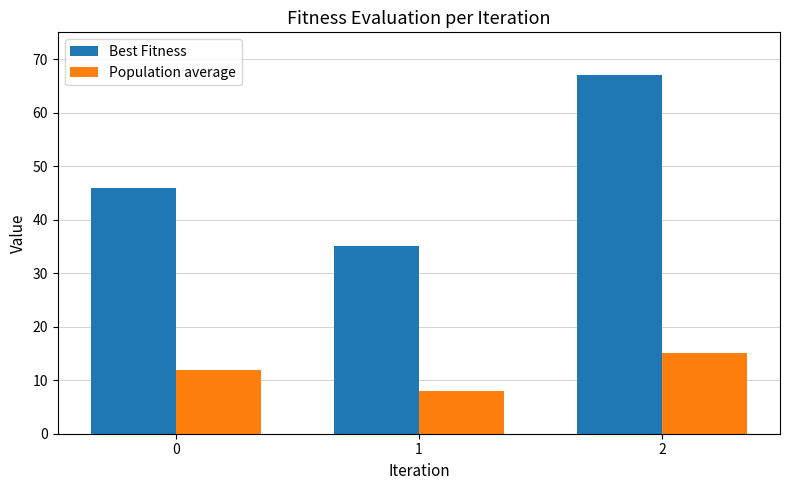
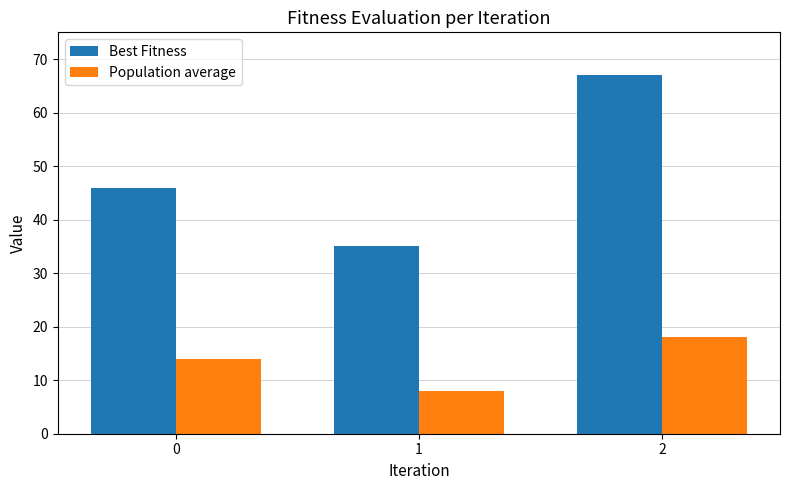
Population average, 0: 12 -> 14
Population average, 2: 15 -> 18
